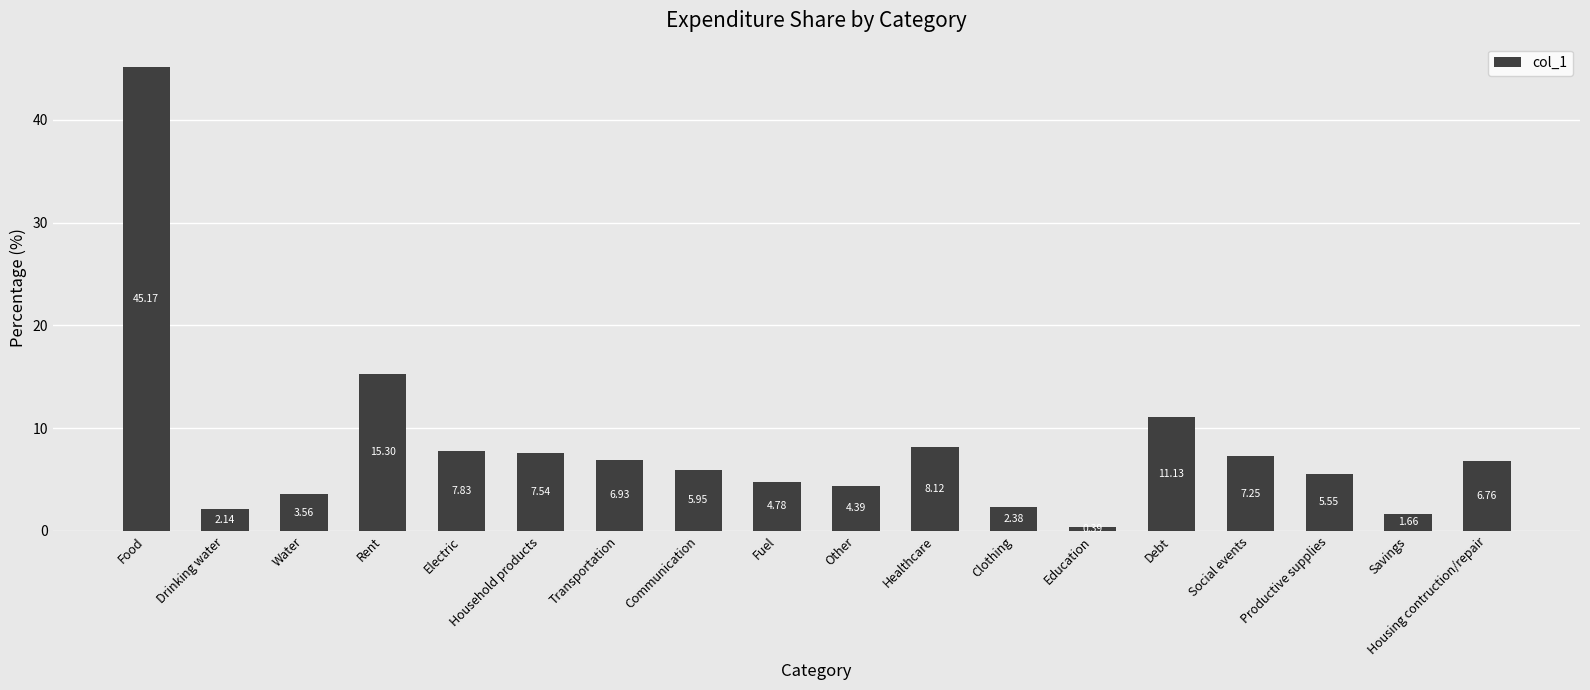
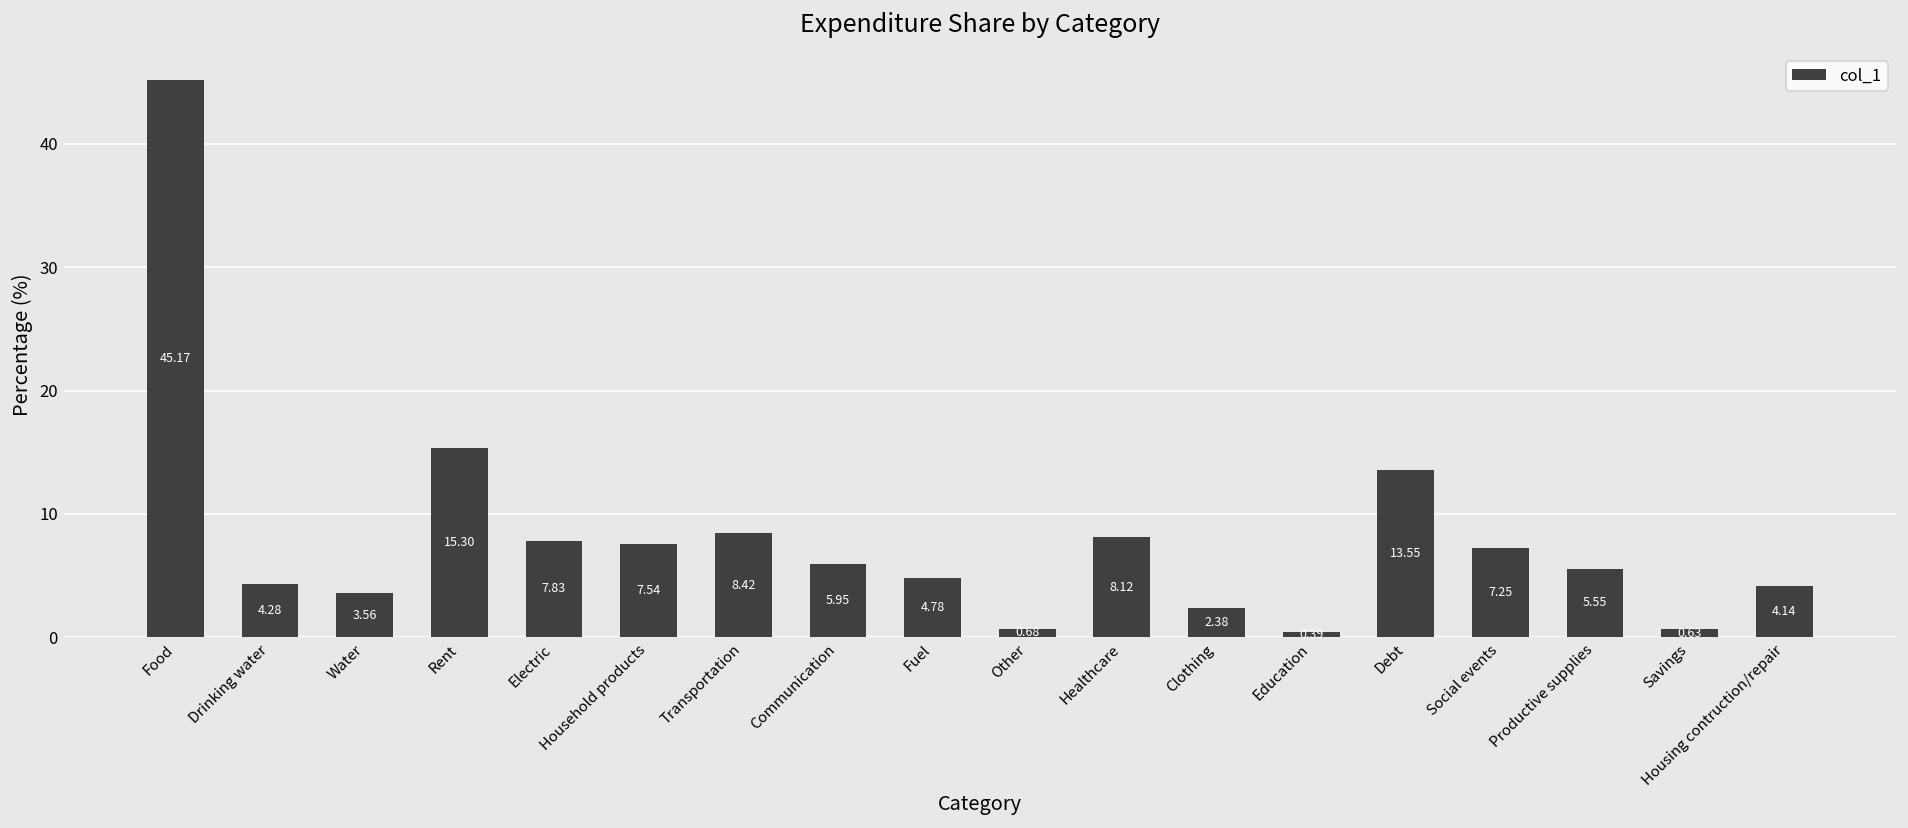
Drinking water: 2.14 -> 4.28
Transportation: 6.93 -> 8.42
Other: 4.39 -> 0.68
Debt: 11.13 -> 13.55
Savings: 1.66 -> 0.63
Housing contruction/repair: 6.76 -> 4.14
